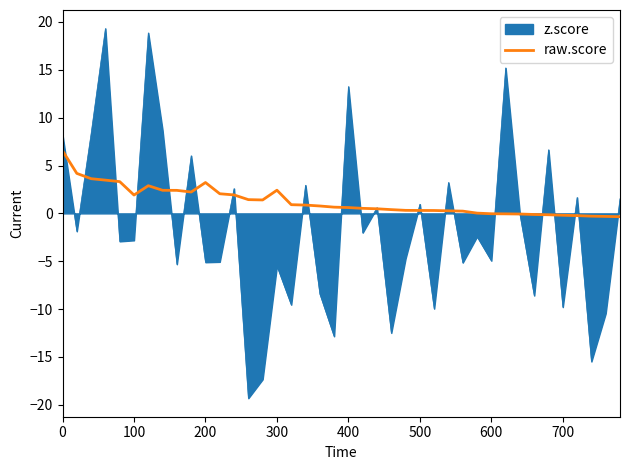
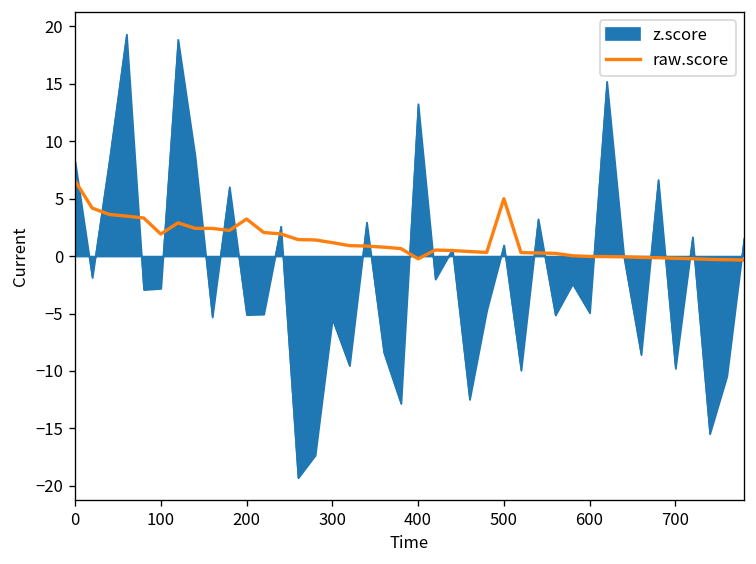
raw.score, 300: 2 -> 1
raw.score, 400: 1 -> 0
raw.score, 500: 0 -> 5
